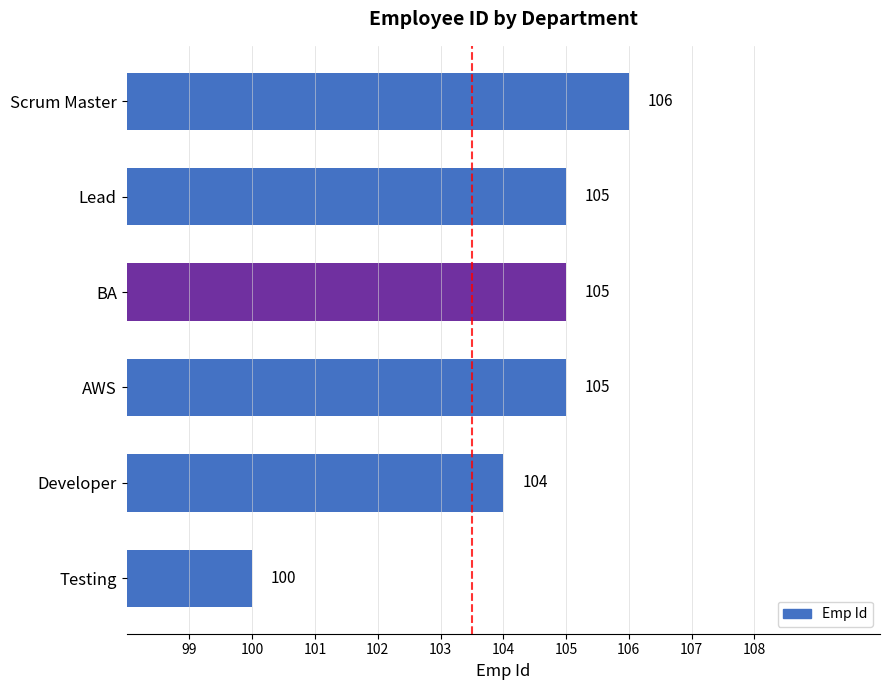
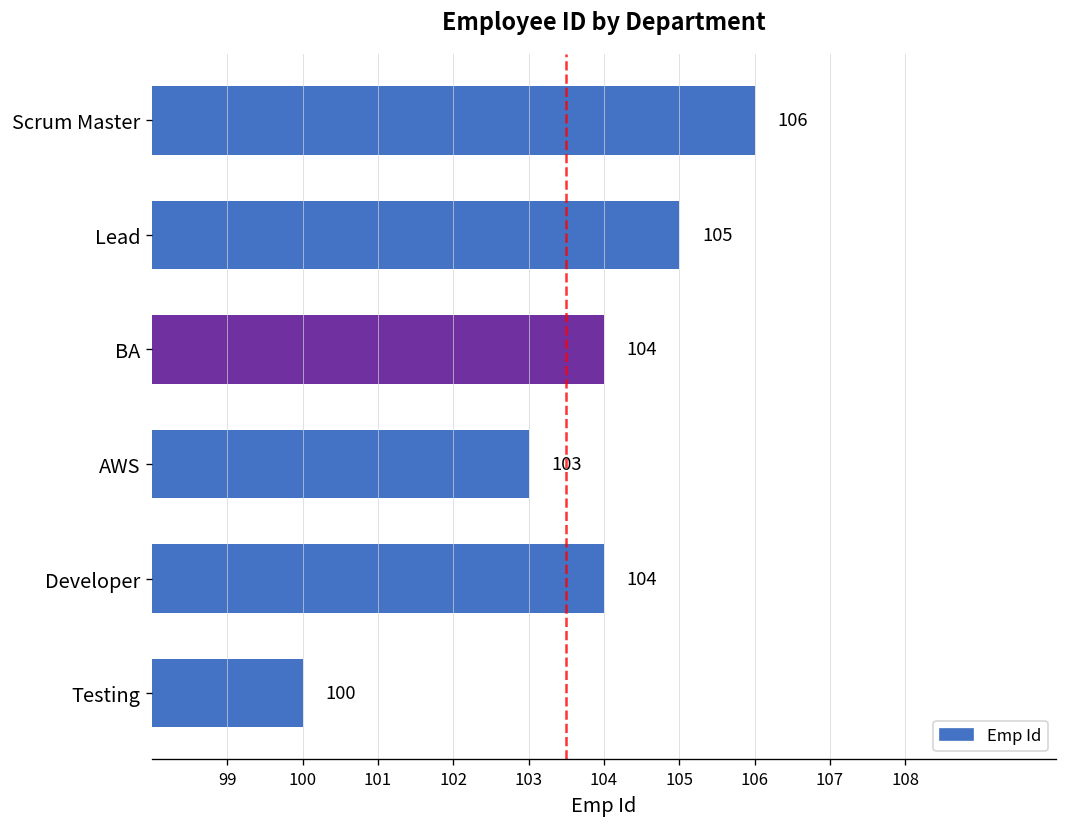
BA: 105 -> 104
AWS: 105 -> 103
